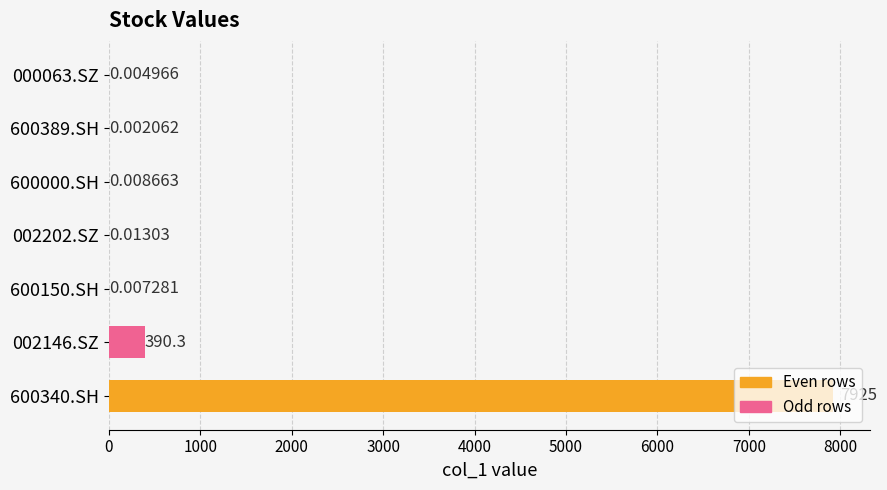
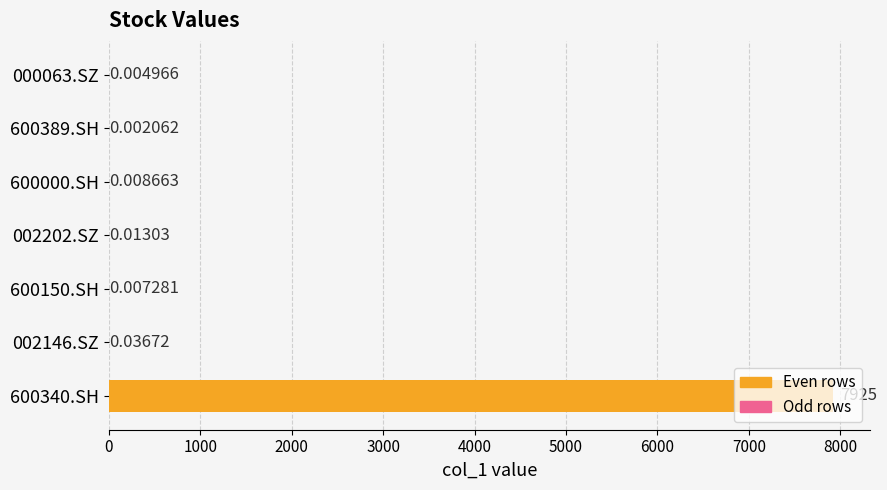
002146.SZ: 390.3 -> 0.03672
